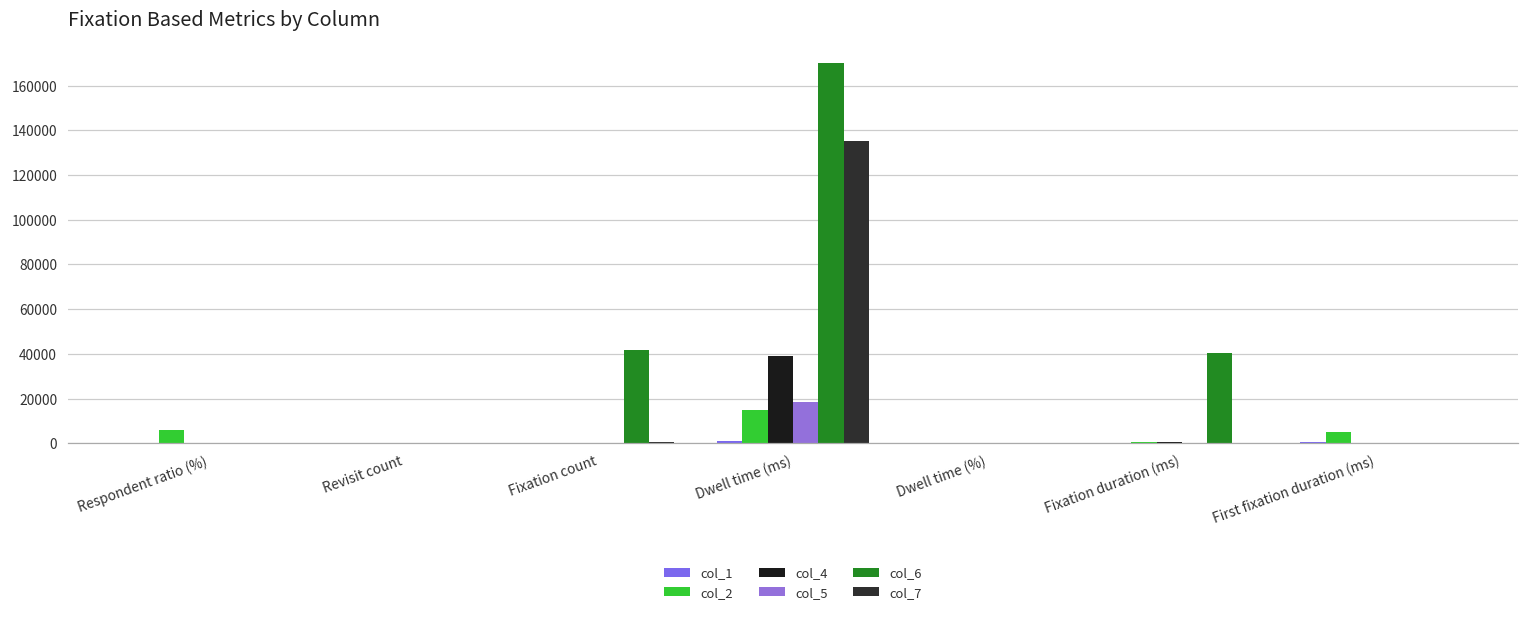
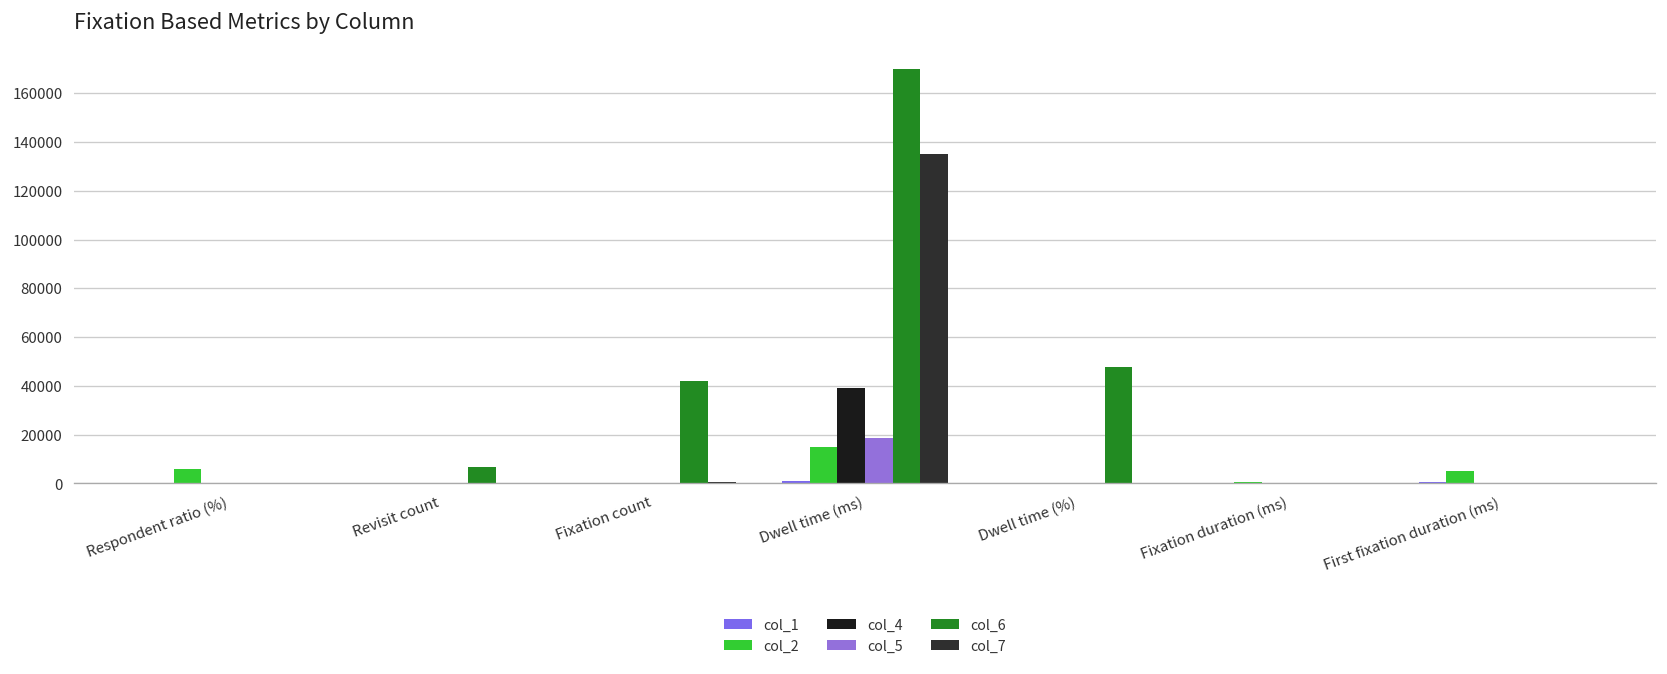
col_6, Revisit count: 0 -> 7000
col_6, Dwell time (%): 0 -> 48000
col_6, Fixation duration (ms): 40000 -> 0
